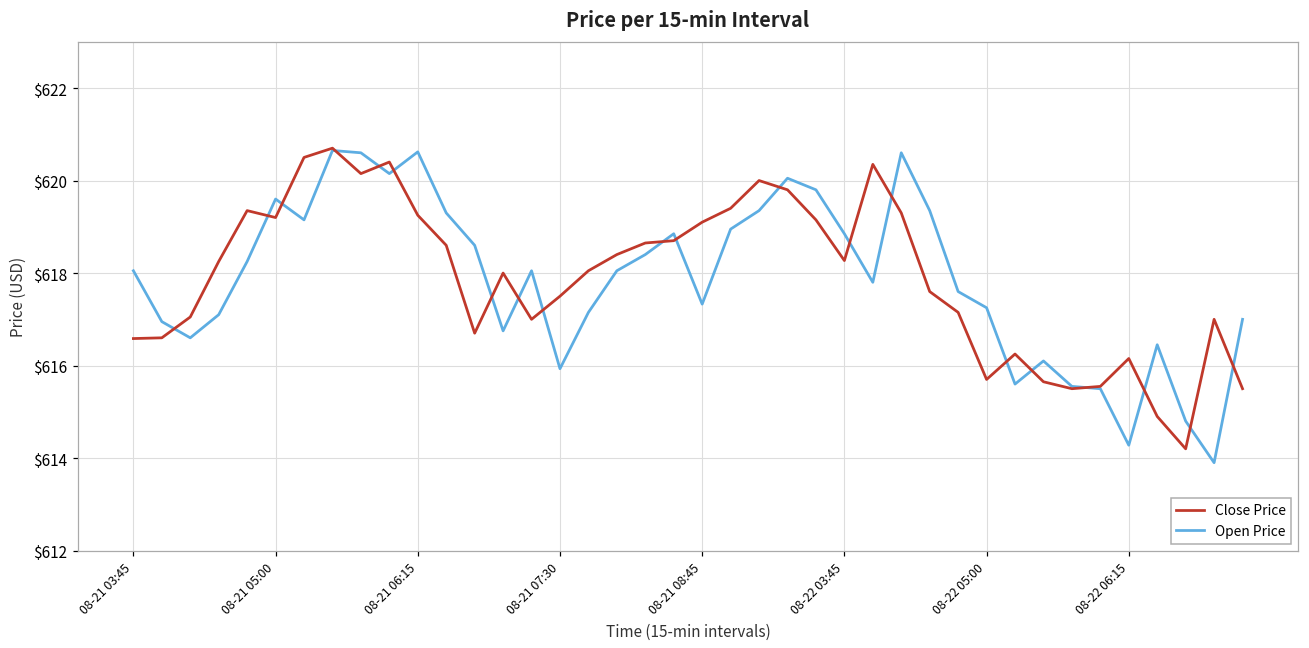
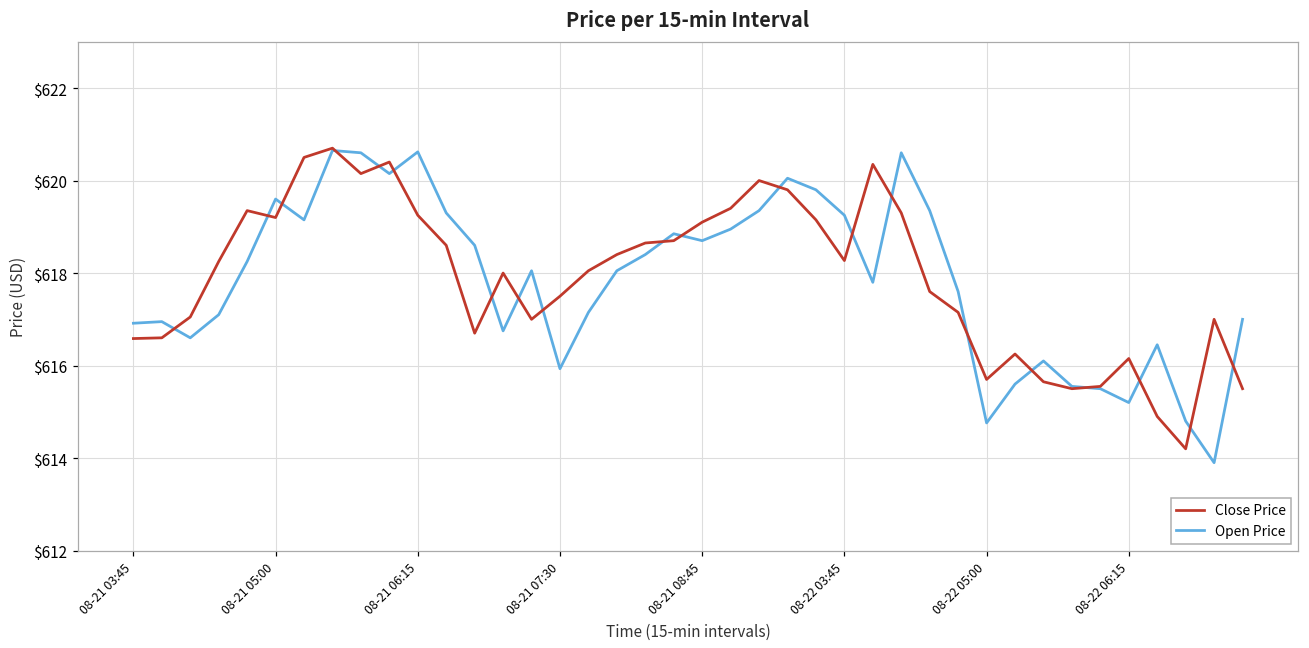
Open Price, 08-21 03:45: $618.0 -> $616.9
Open Price, 08-21 08:45: $617.3 -> $618.7
Open Price, 08-22 03:45: $618.9 -> $619.3
Open Price, 08-22 05:00: $617.3 -> $614.8
Open Price, 08-22 06:15: $614.3 -> $615.2
